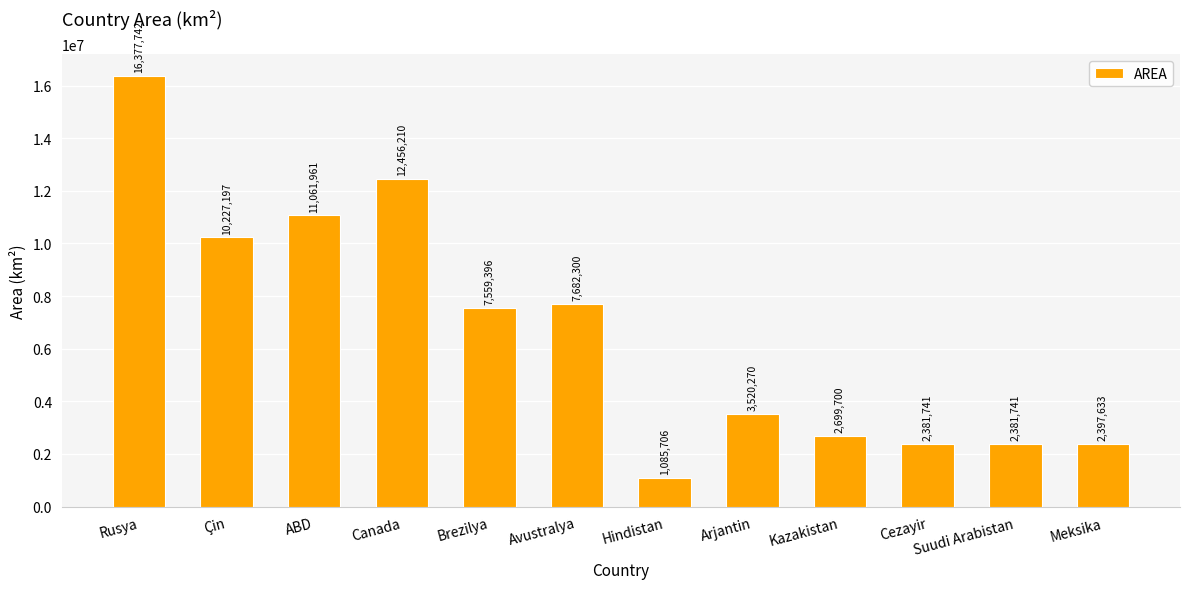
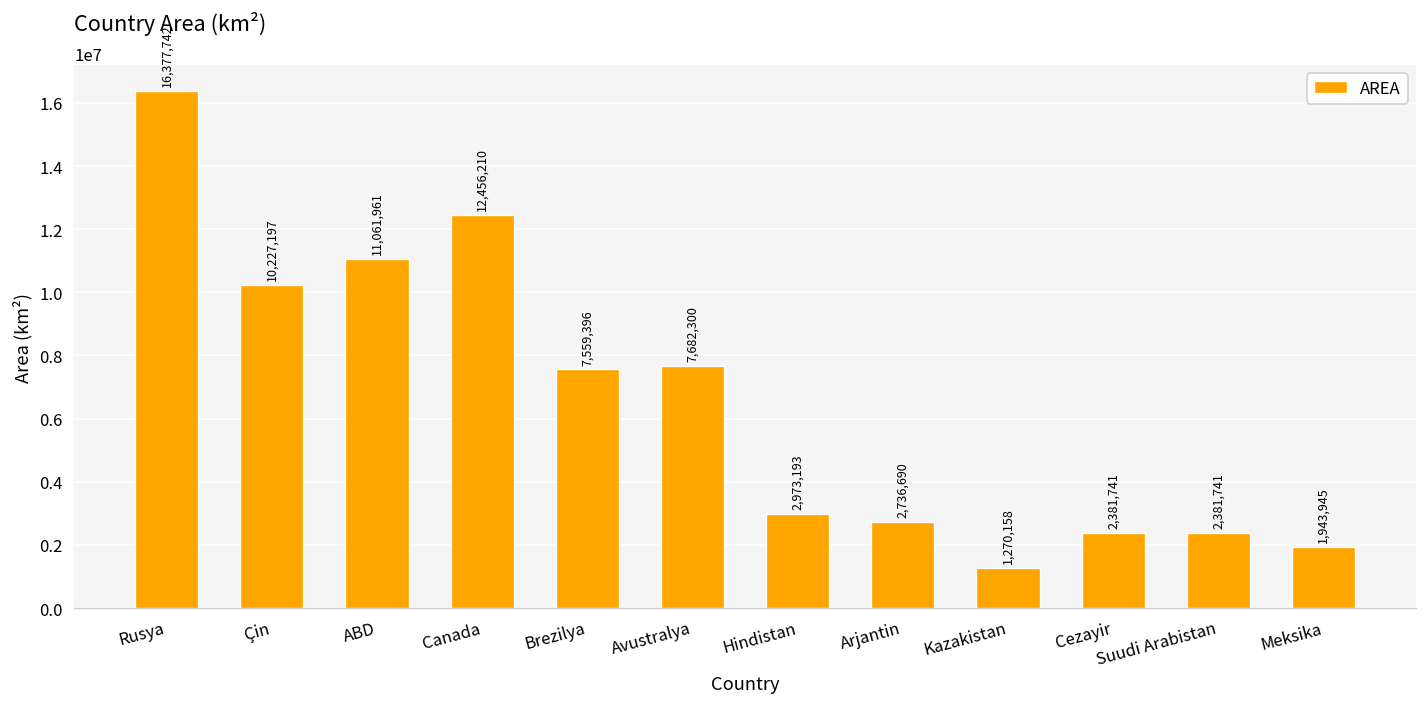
Hindistan: 1,085,706 -> 2,973,193
Arjantin: 3,520,270 -> 2,736,690
Kazakistan: 2,699,700 -> 1,270,158
Meksika: 2,397,633 -> 1,943,945
